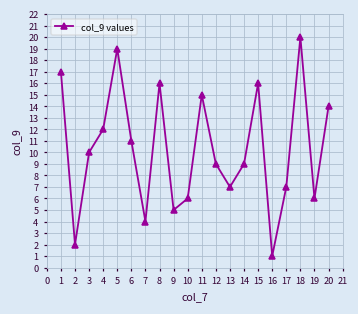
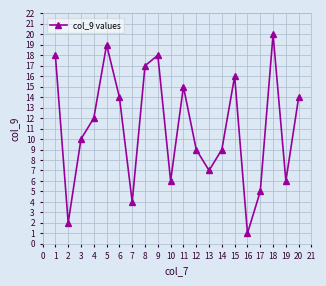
1: 17 -> 18
6: 11 -> 14
8: 16 -> 17
9: 5 -> 18
17: 7 -> 5
